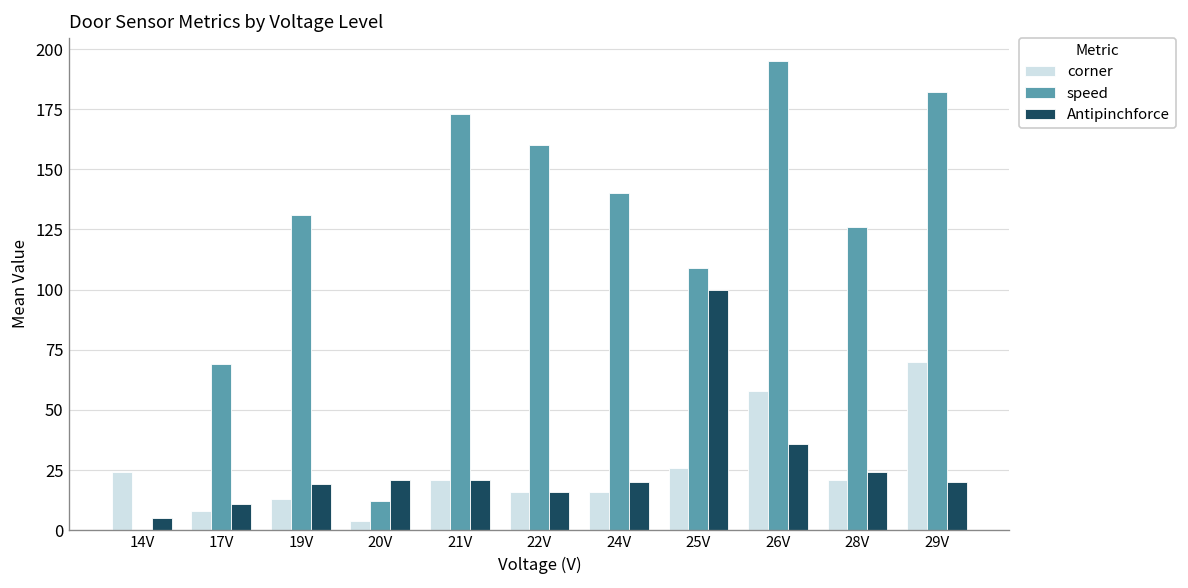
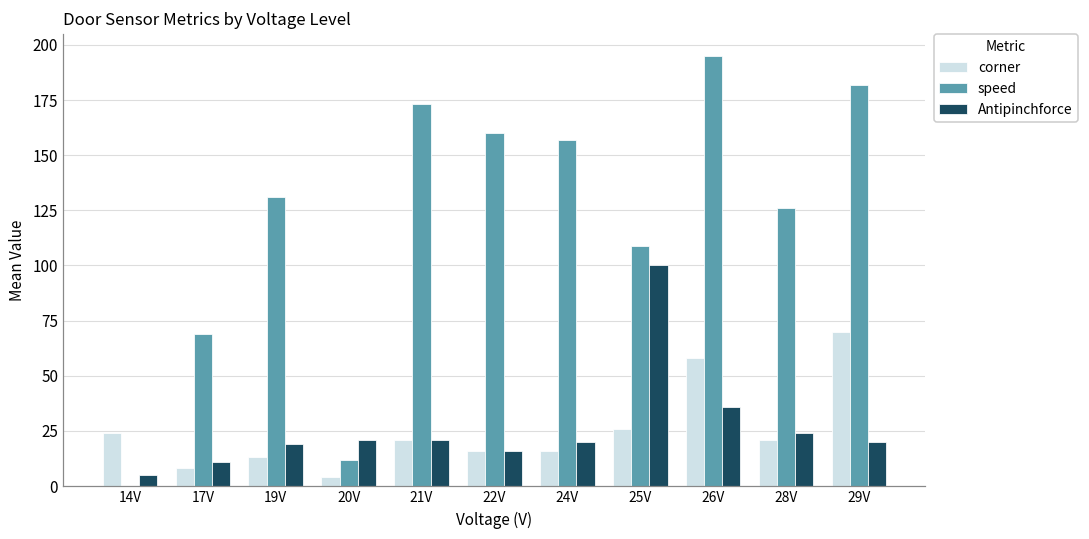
speed, 24V: 140 -> 157
